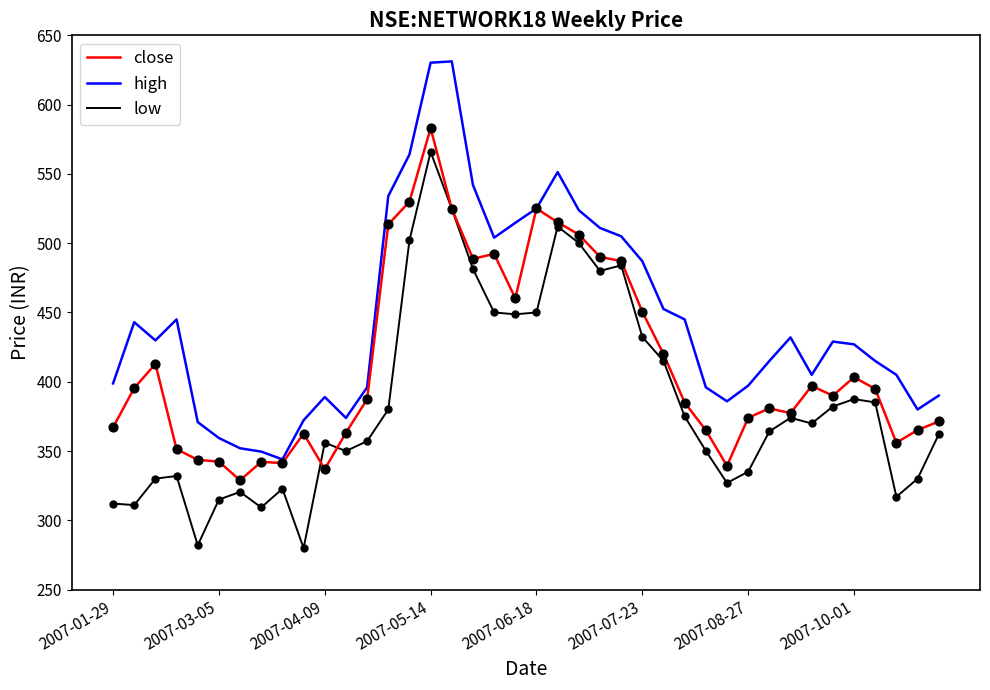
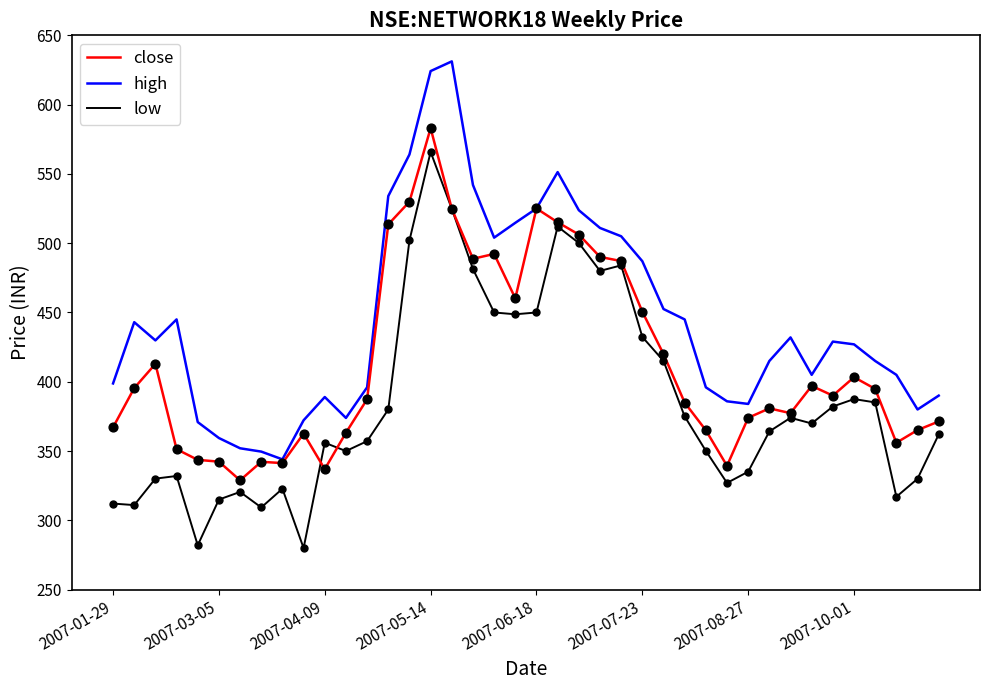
high, 2007-05-14: 630 -> 624
high, 2007-08-27: 397 -> 384
